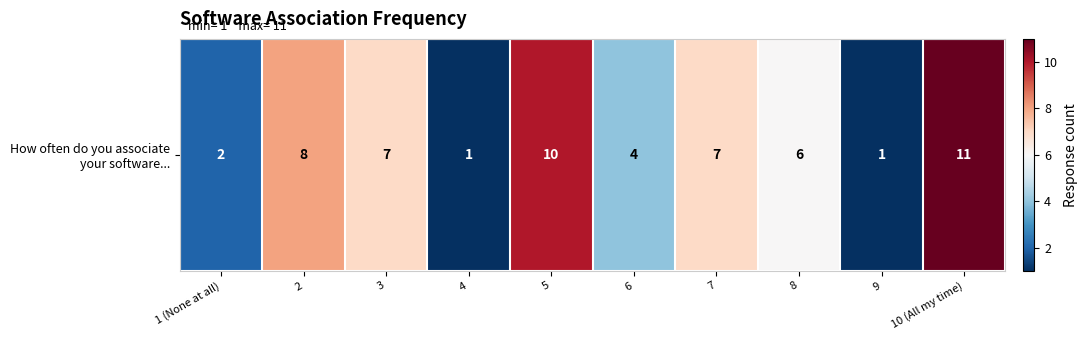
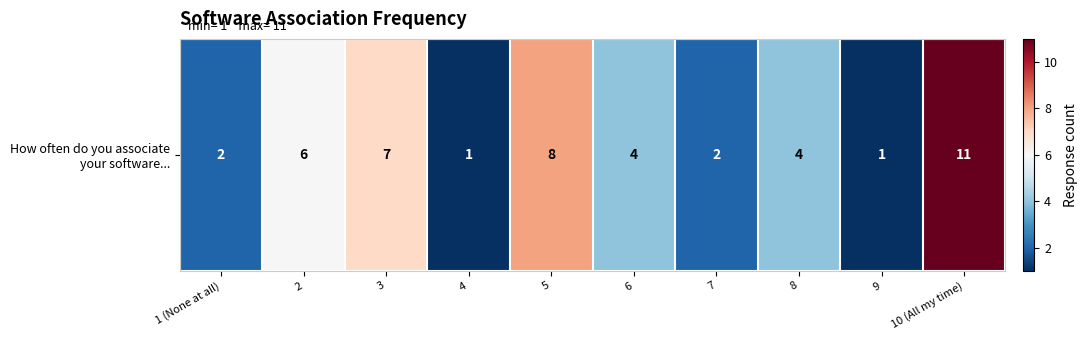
How often do you associate your software..., 2: 8 -> 6
How often do you associate your software..., 5: 10 -> 8
How often do you associate your software..., 7: 7 -> 2
How often do you associate your software..., 8: 6 -> 4
